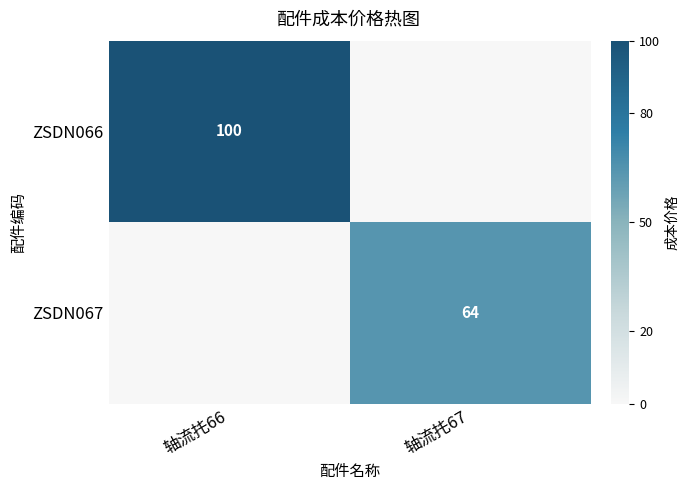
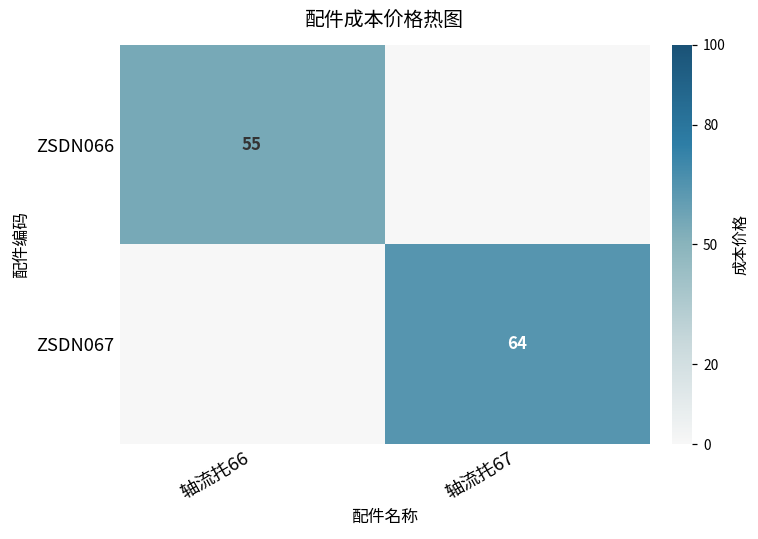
ZSDN066, 轴流扥66: 100 -> 55
